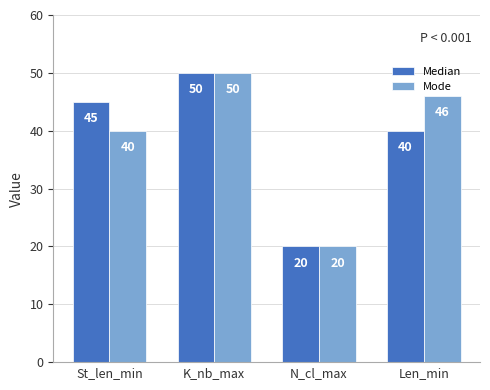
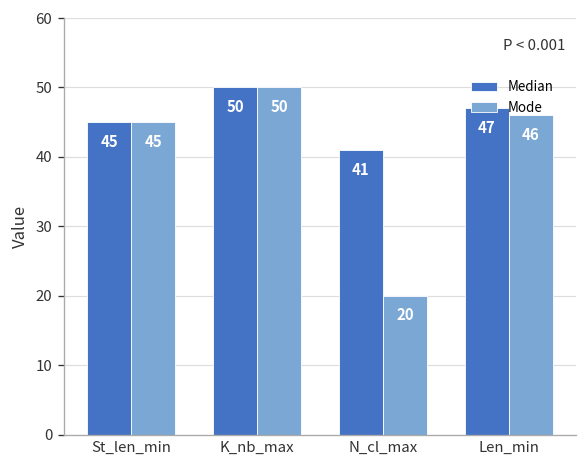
Mode, St_len_min: 40 -> 45
Median, N_cl_max: 20 -> 41
Median, Len_min: 40 -> 47
